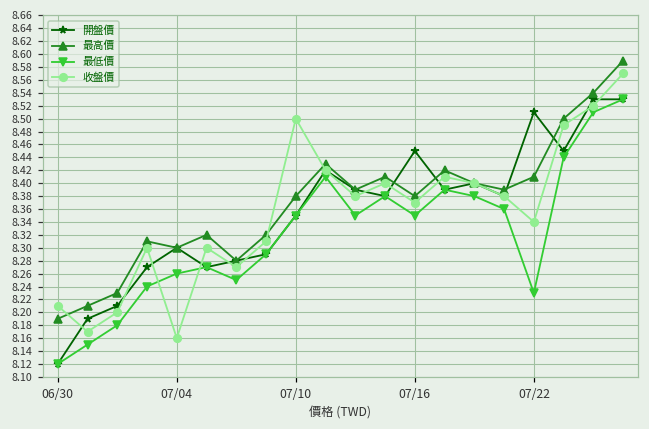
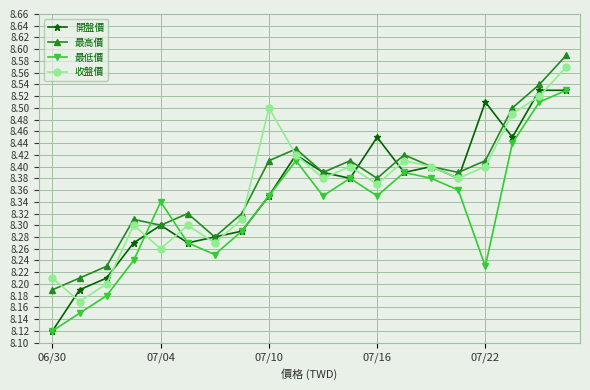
最低價, 07/04: 8.26 -> 8.34
收盤價, 07/04: 8.16 -> 8.26
最高價, 07/10: 8.38 -> 8.41
收盤價, 07/22: 8.34 -> 8.40
